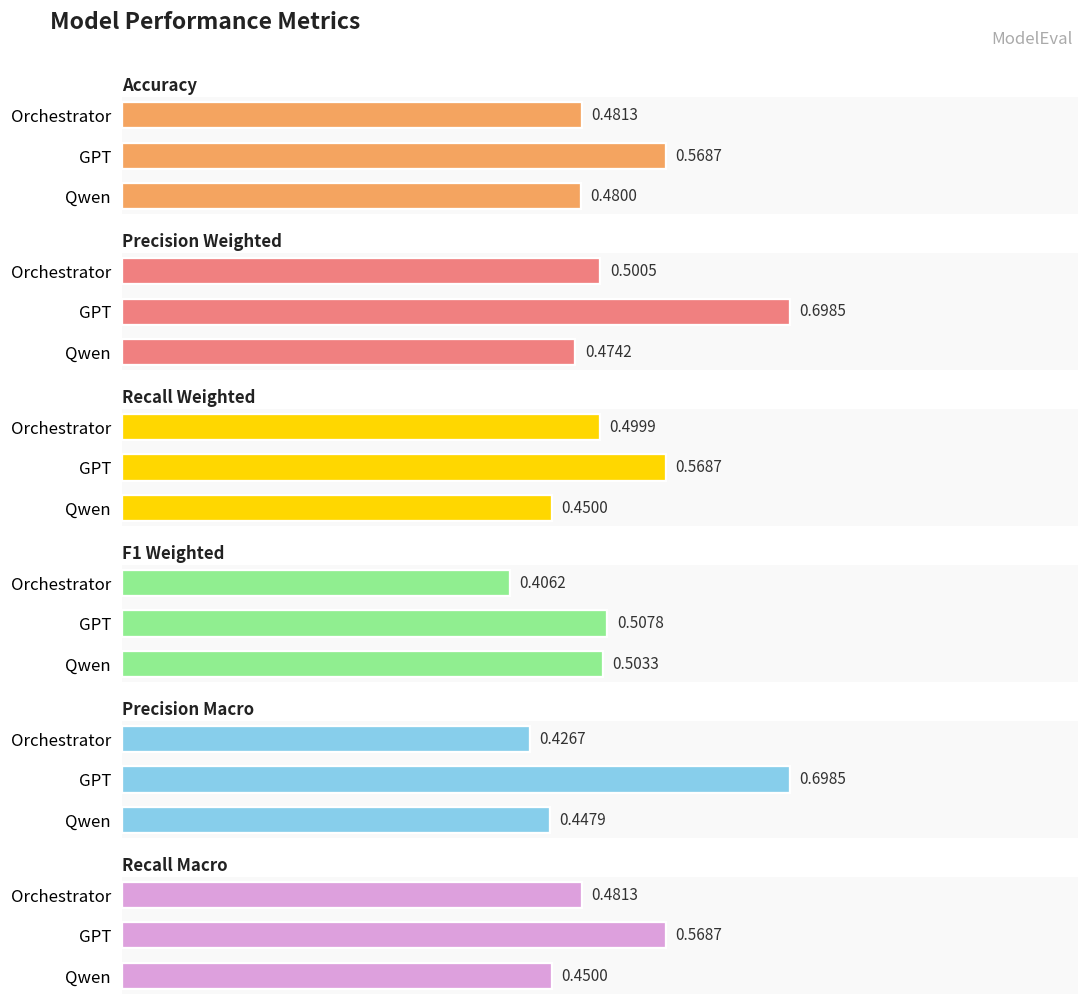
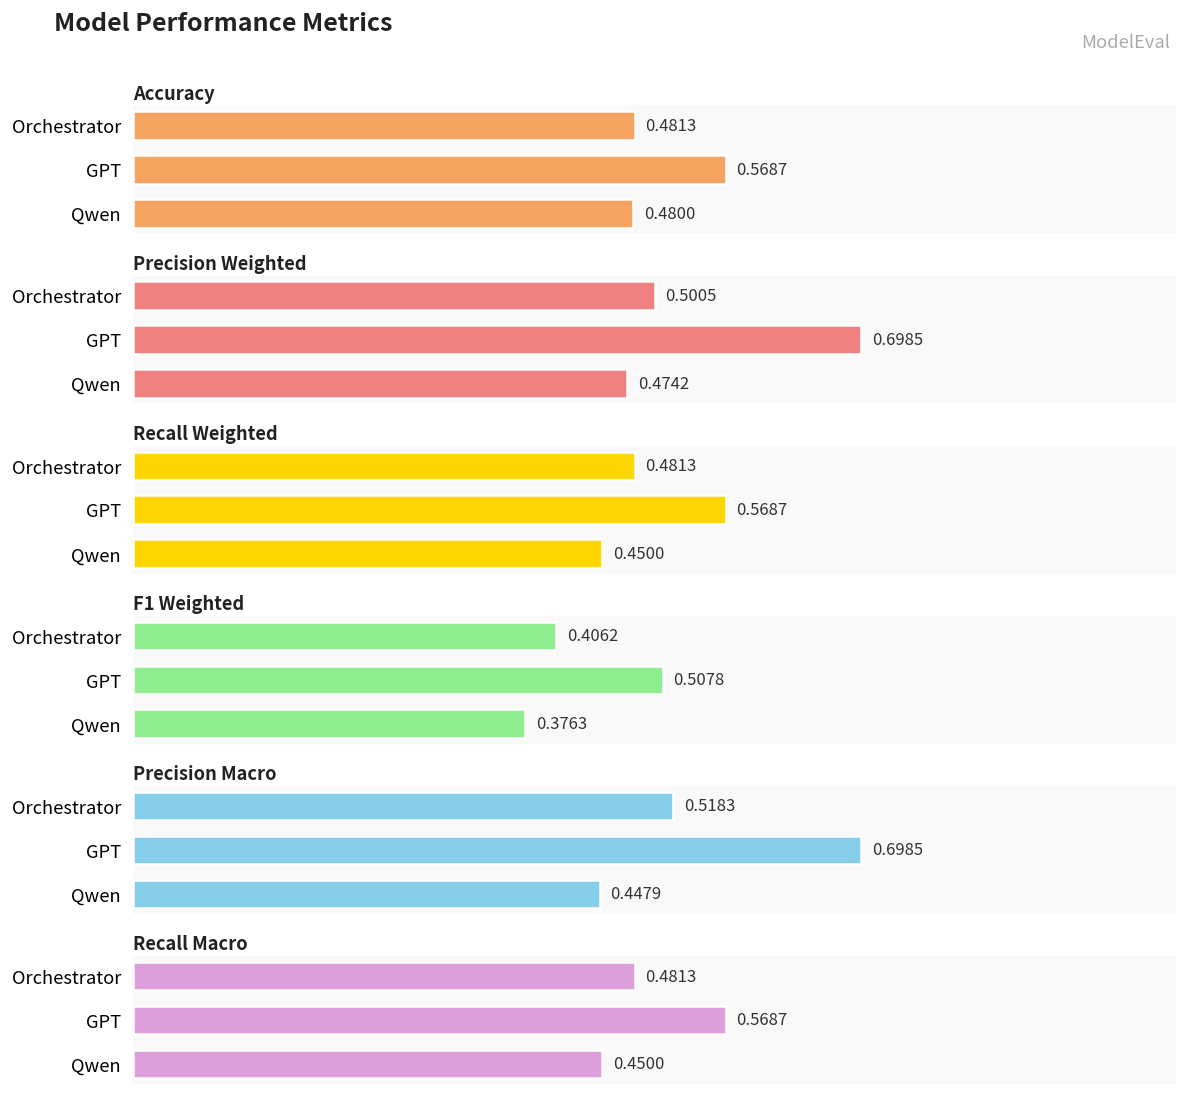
Recall Weighted, Orchestrator: 0.4999 -> 0.4813
F1 Weighted, Qwen: 0.5033 -> 0.3763
Precision Macro, Orchestrator: 0.4267 -> 0.5183
